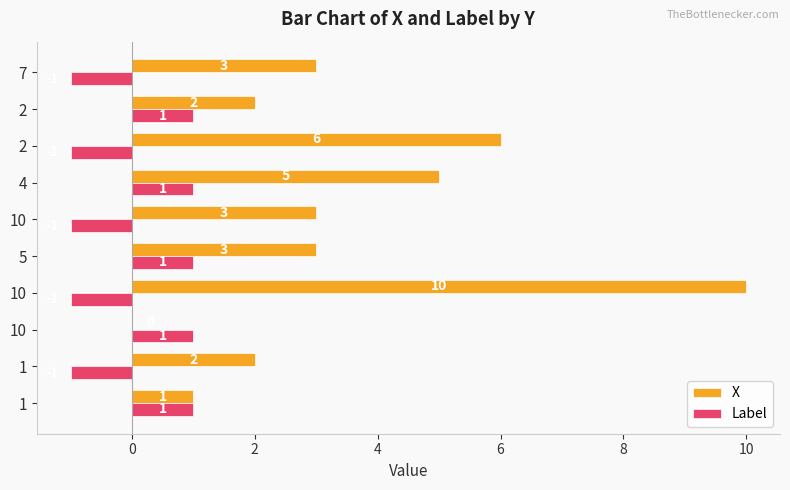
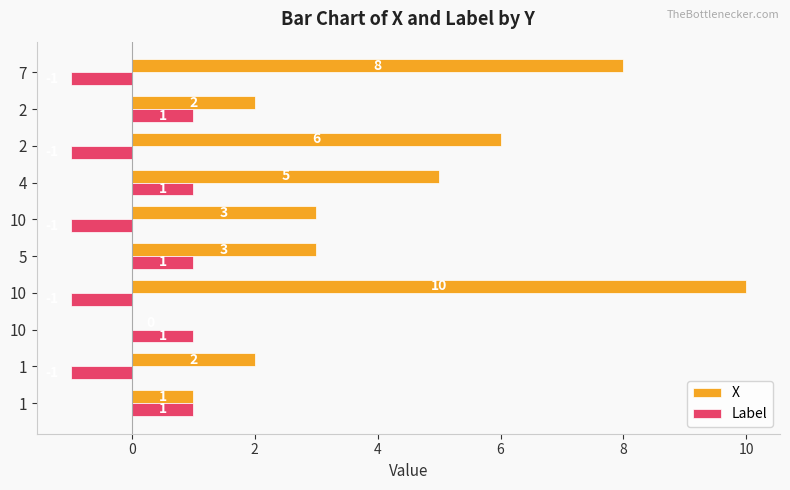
X, 7: 3 -> 8
